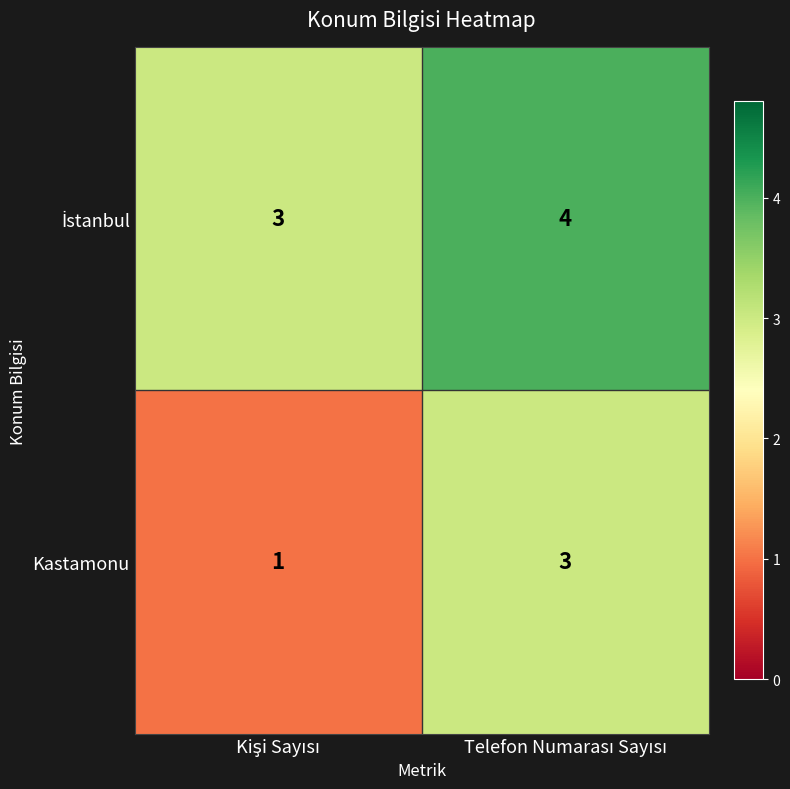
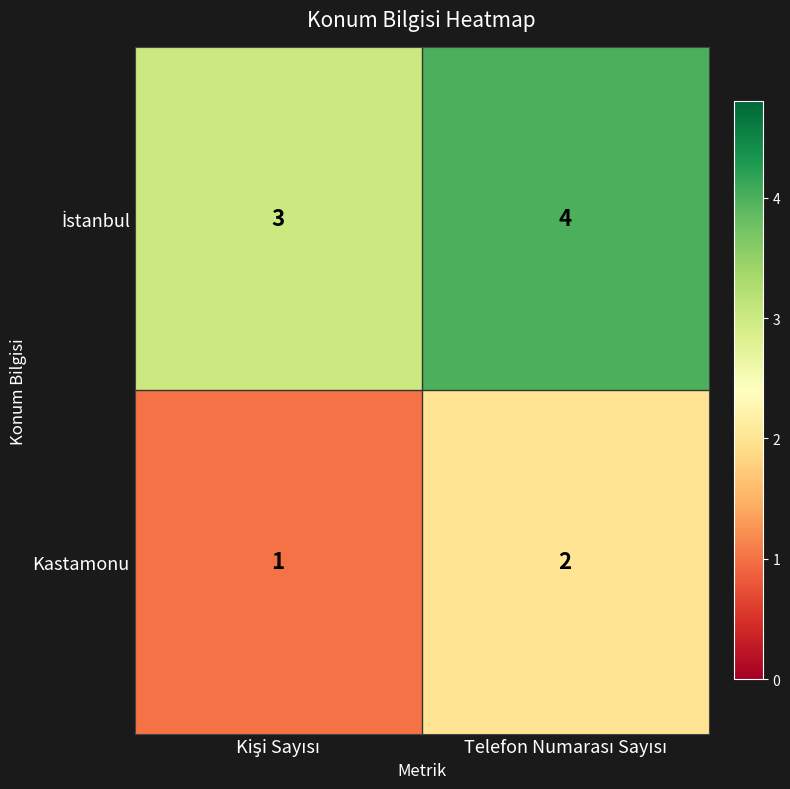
Kastamonu, Telefon Numarası Sayısı: 3 -> 2
